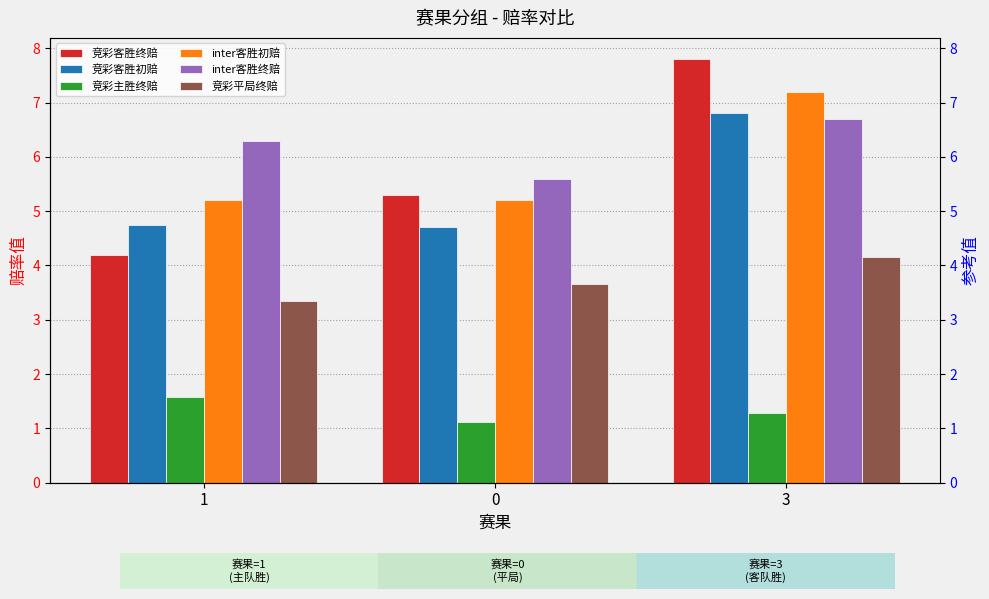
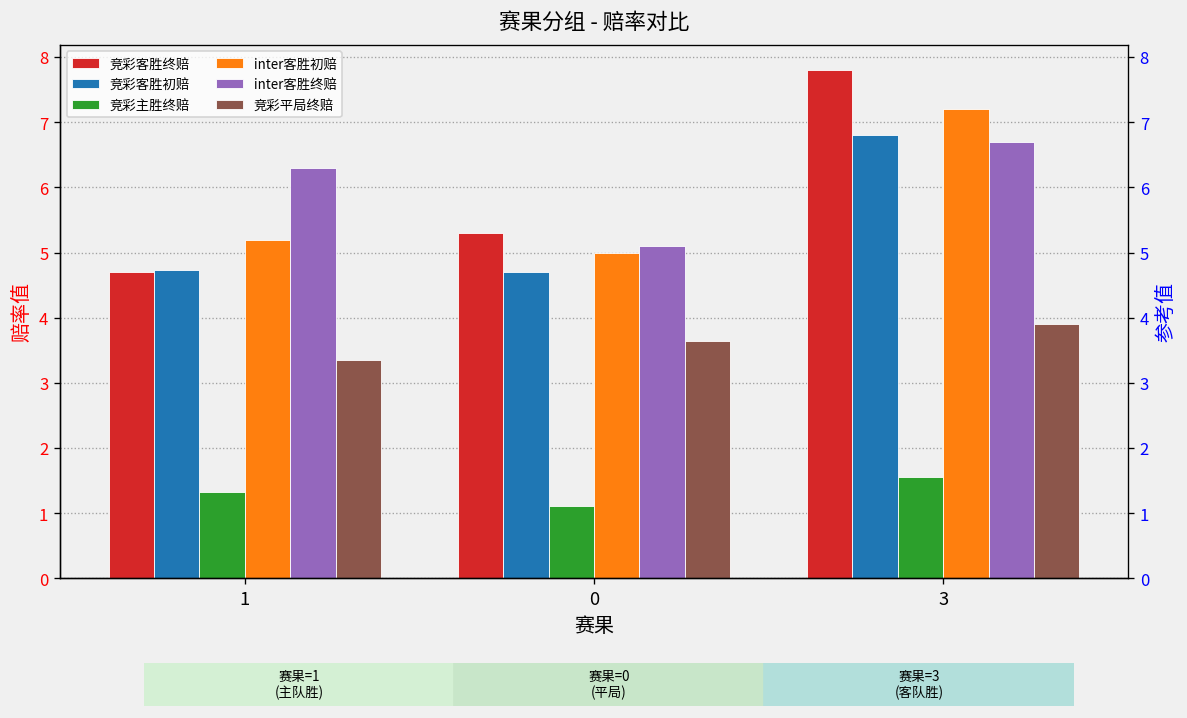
竞彩客胜终赔, 1: 4.2 -> 4.7
竞彩主胜终赔, 1: 1.6 -> 1.3
inter客胜初赔, 0: 5.2 -> 5.0
inter客胜终赔, 0: 5.6 -> 5.1
竞彩主胜终赔, 3: 1.3 -> 1.6
竞彩平局终赔, 3: 4.2 -> 3.9
